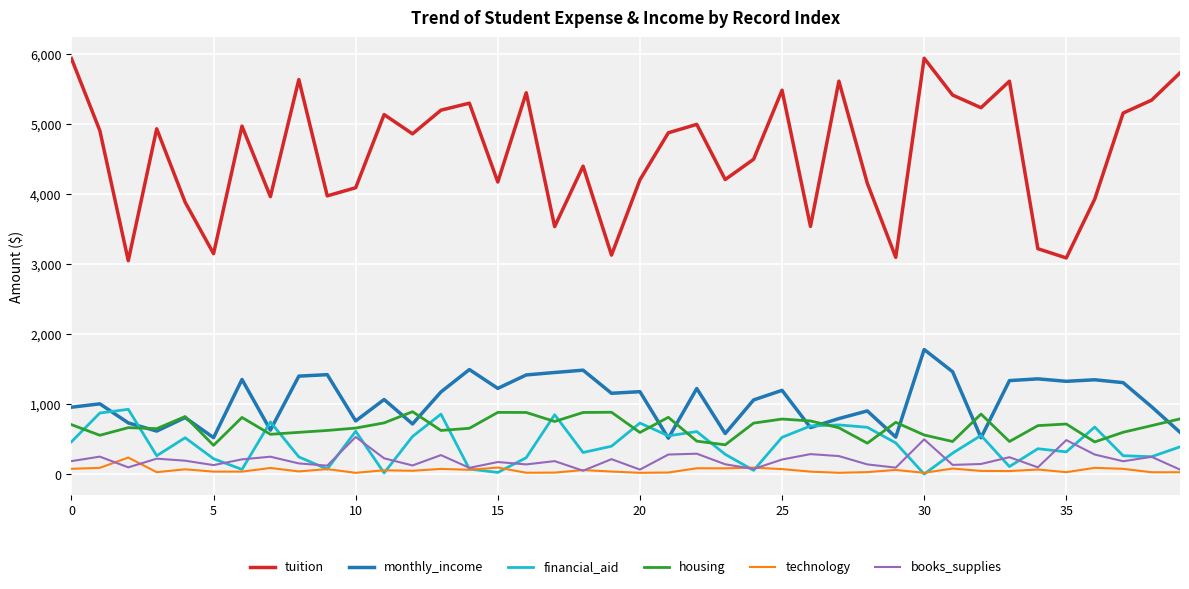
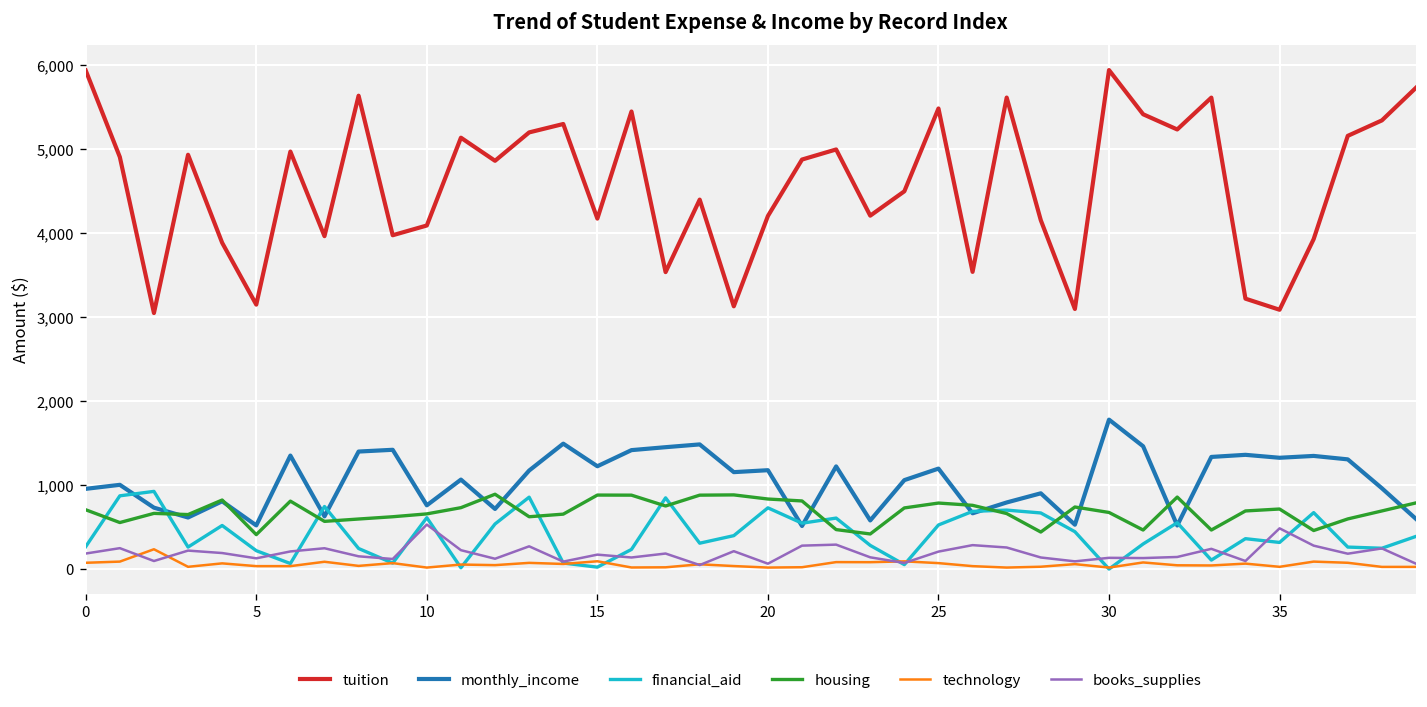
financial_aid, 0: 500 -> 300
housing, 20: 600 -> 800
housing, 30: 600 -> 700
books_supplies, 30: 500 -> 100
